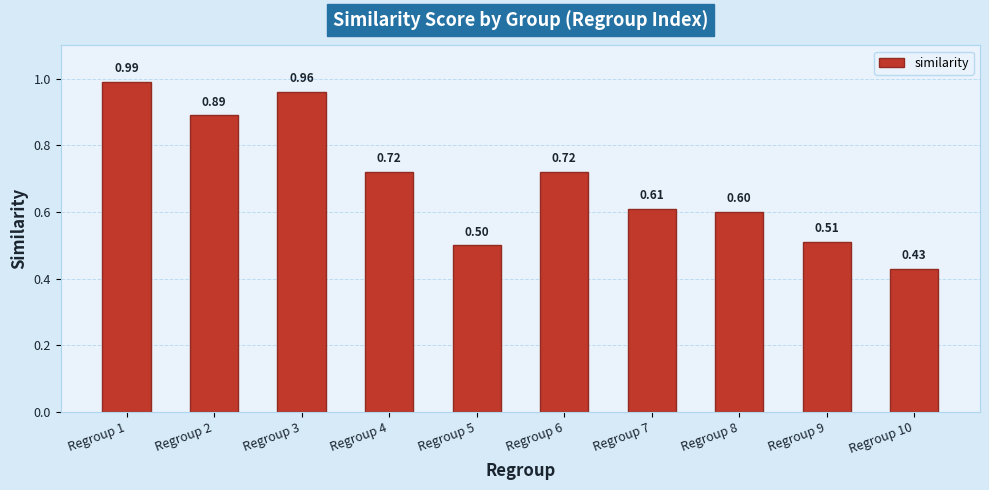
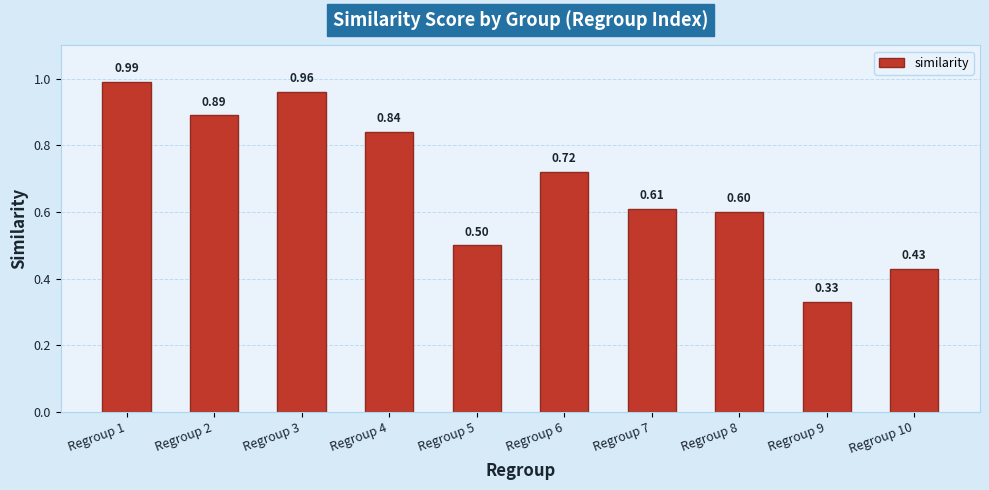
Regroup 4: 0.72 -> 0.84
Regroup 9: 0.51 -> 0.33
